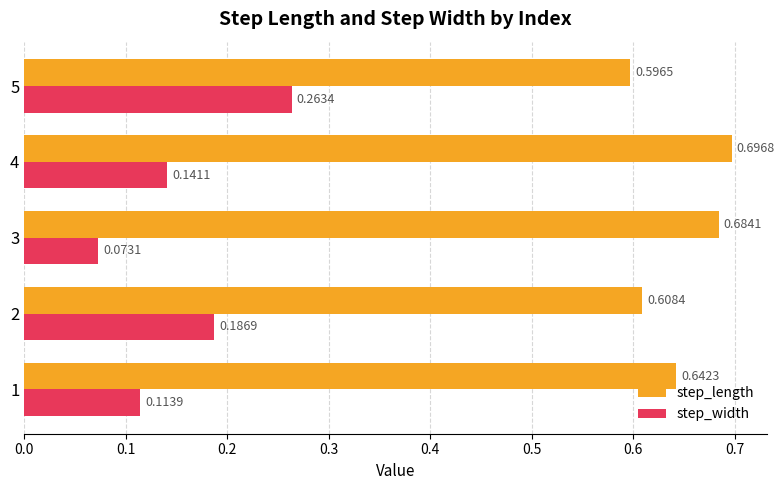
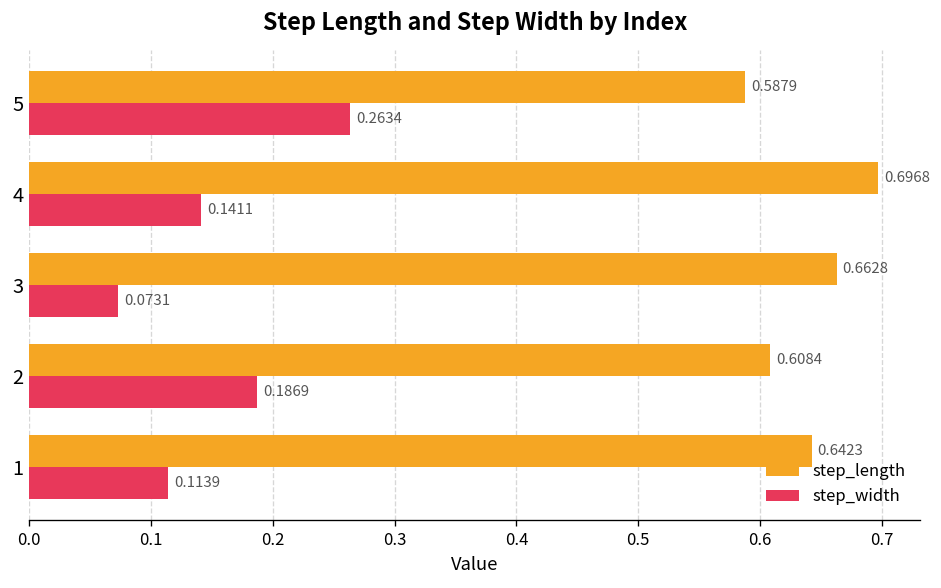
step_length, 5: 0.5965 -> 0.5879
step_length, 3: 0.6841 -> 0.6628
